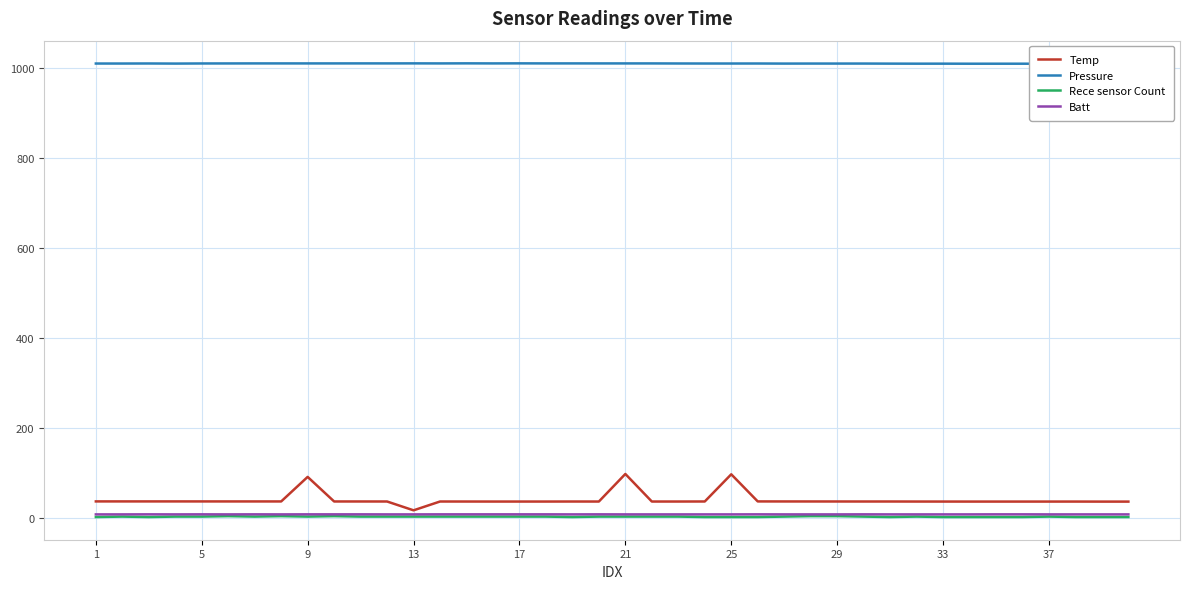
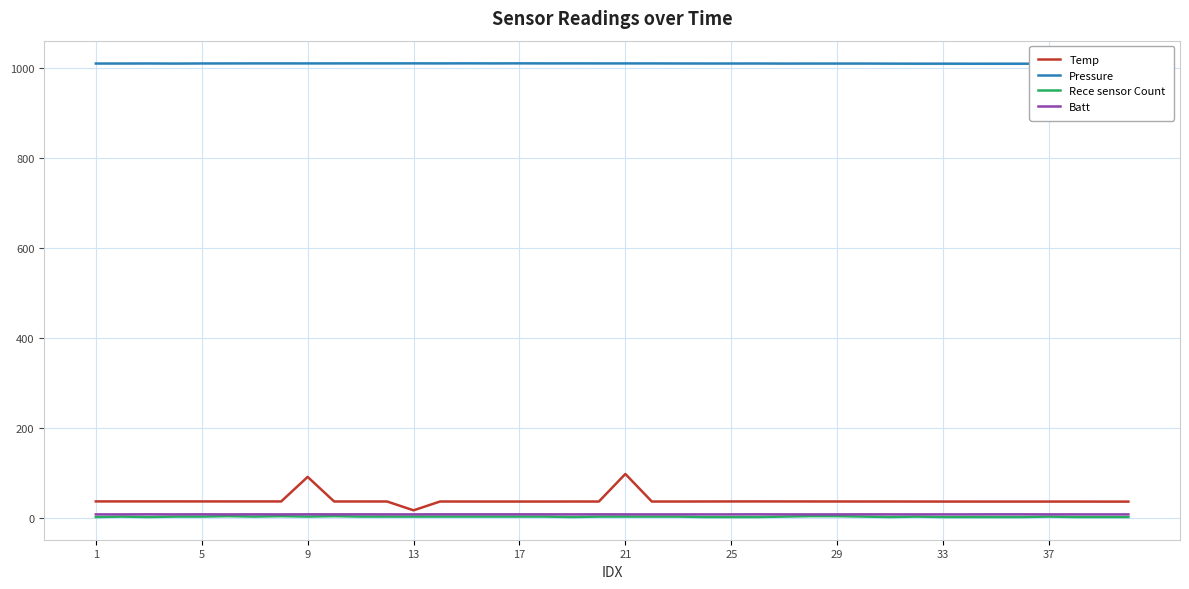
Temp, 25: 100 -> 40
